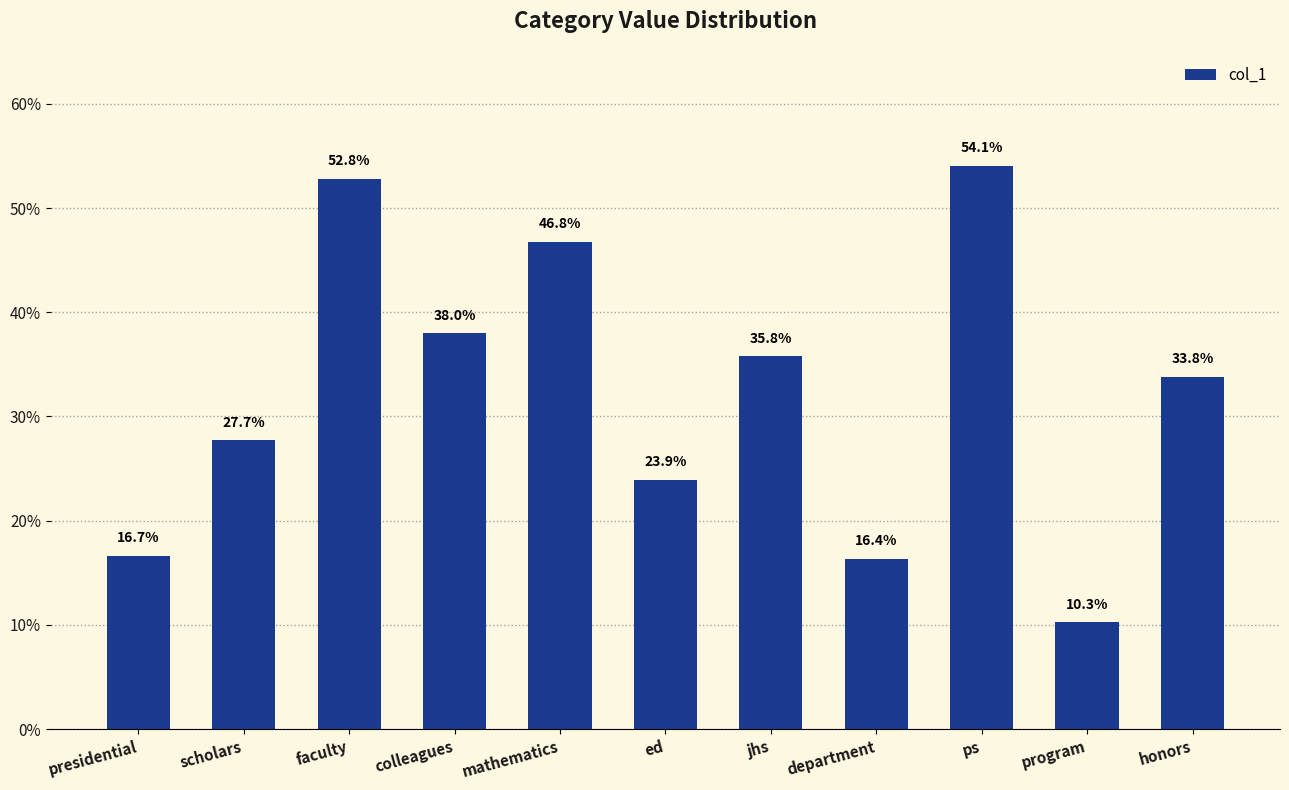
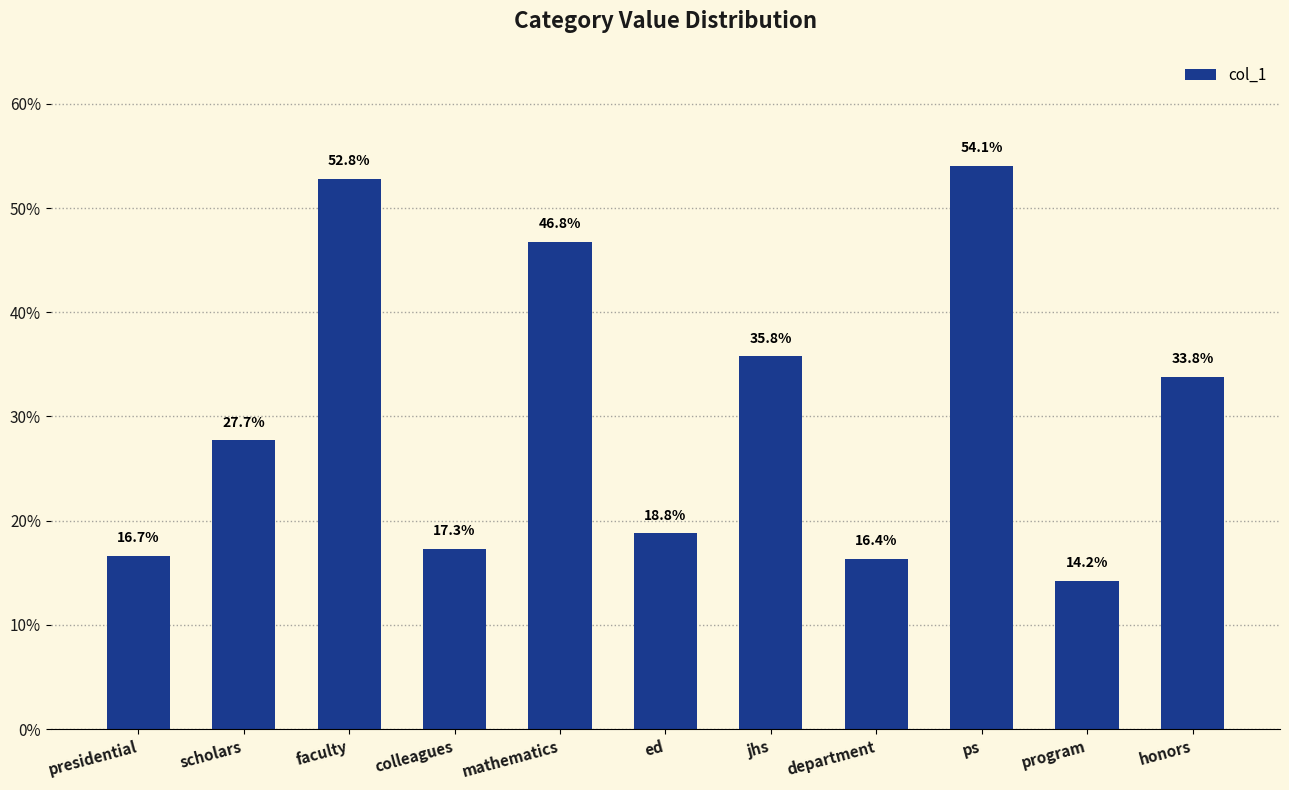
colleagues: 38.0% -> 17.3%
ed: 23.9% -> 18.8%
program: 10.3% -> 14.2%
